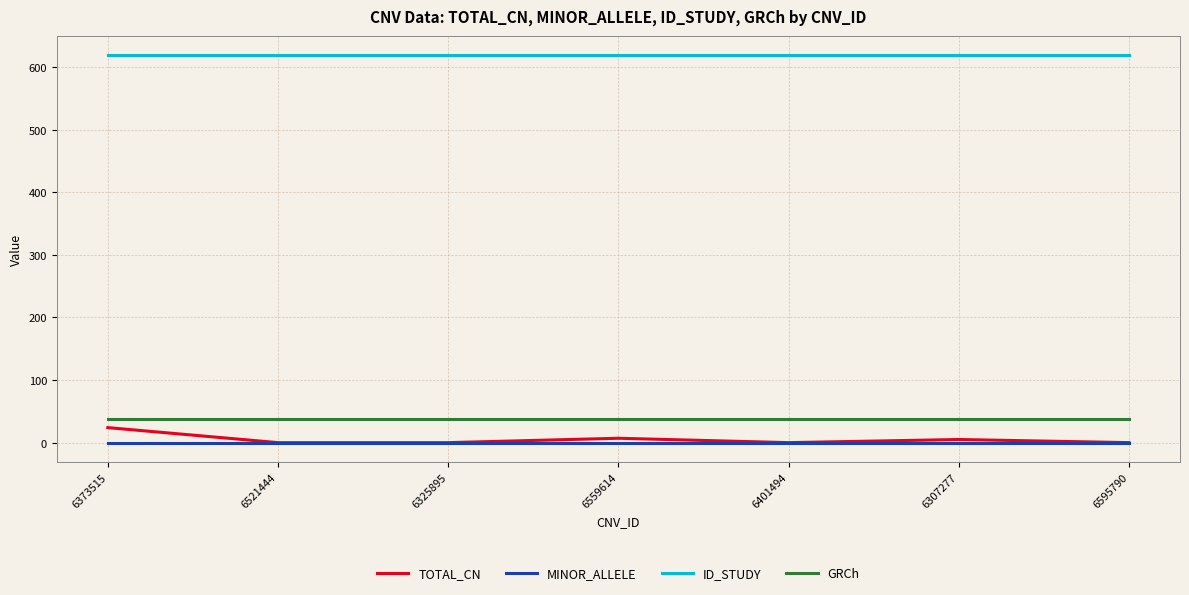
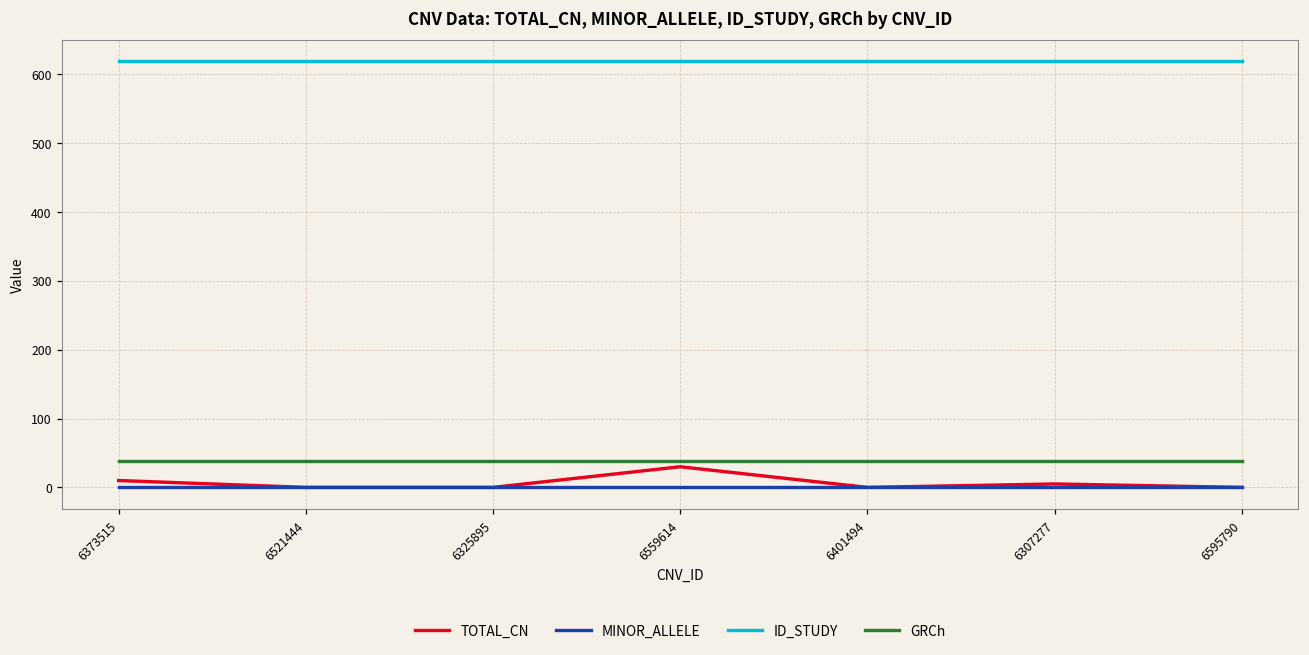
TOTAL_CN, 6373515: 20 -> 10
TOTAL_CN, 6559614: 10 -> 30
